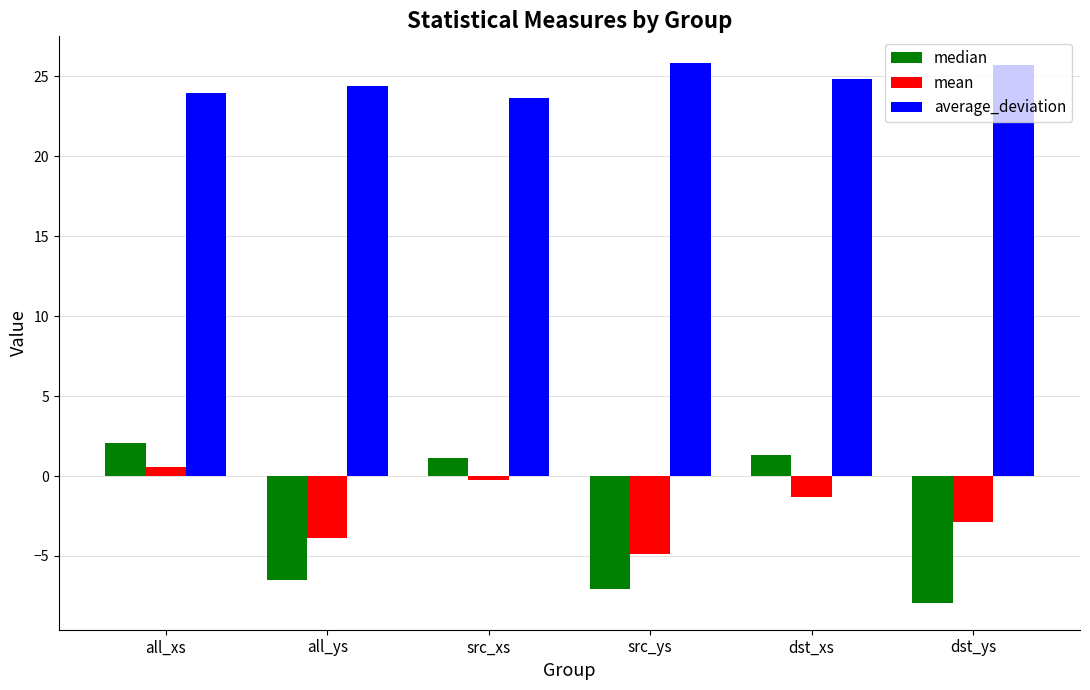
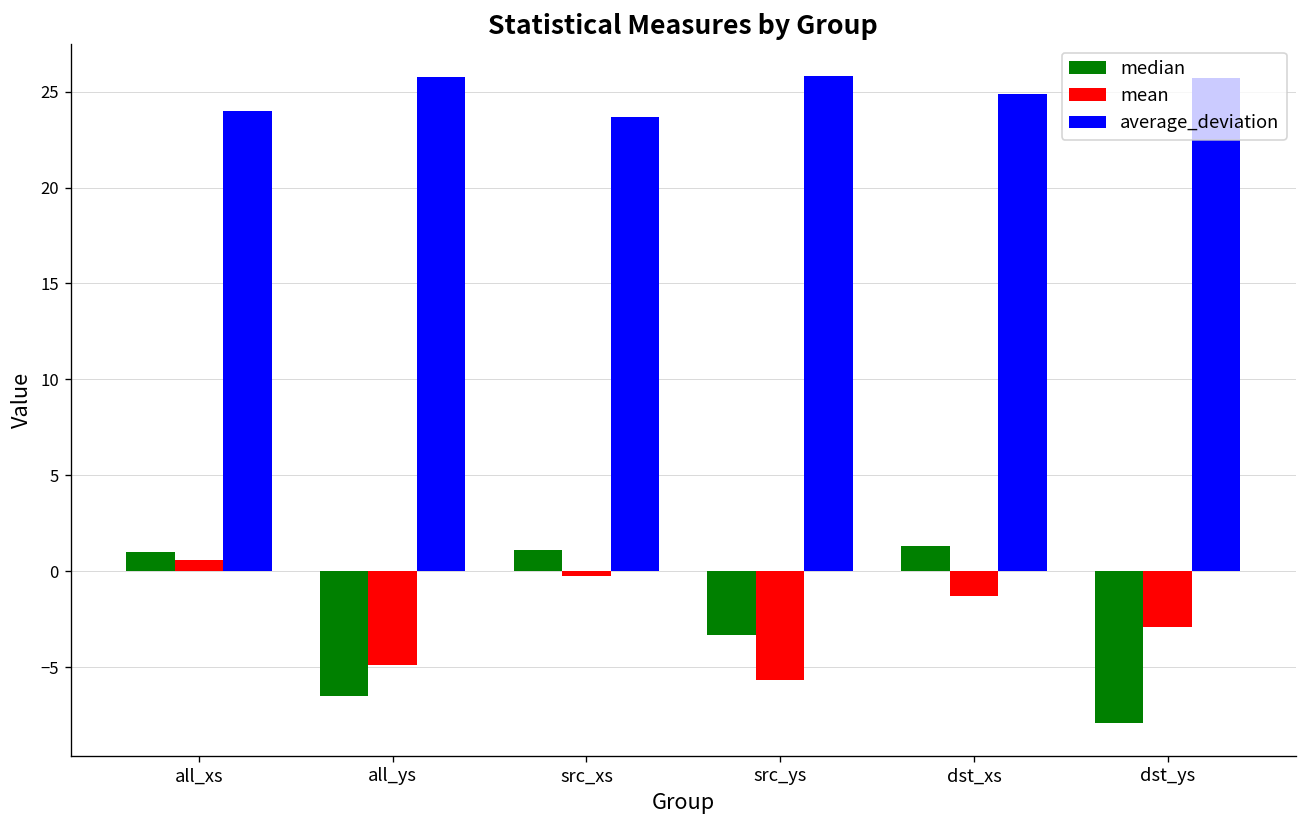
median, all_xs: 2.1 -> 1.0
mean, all_ys: -3.9 -> -4.9
average_deviation, all_ys: 24.4 -> 25.8
median, src_ys: -7.0 -> -3.3
mean, src_ys: -4.9 -> -5.7
